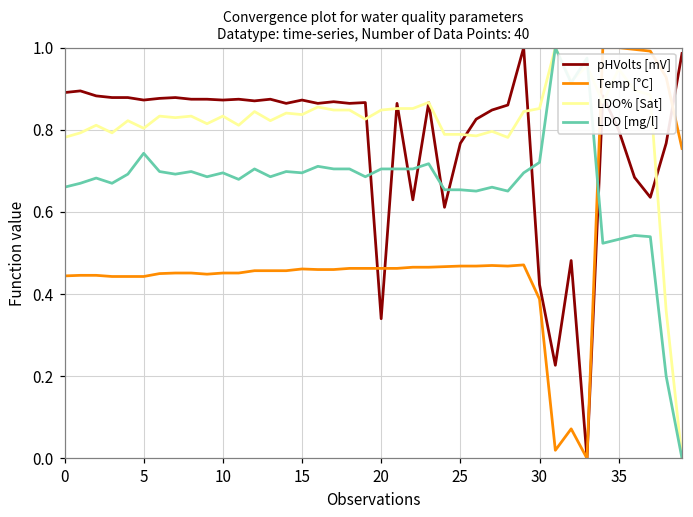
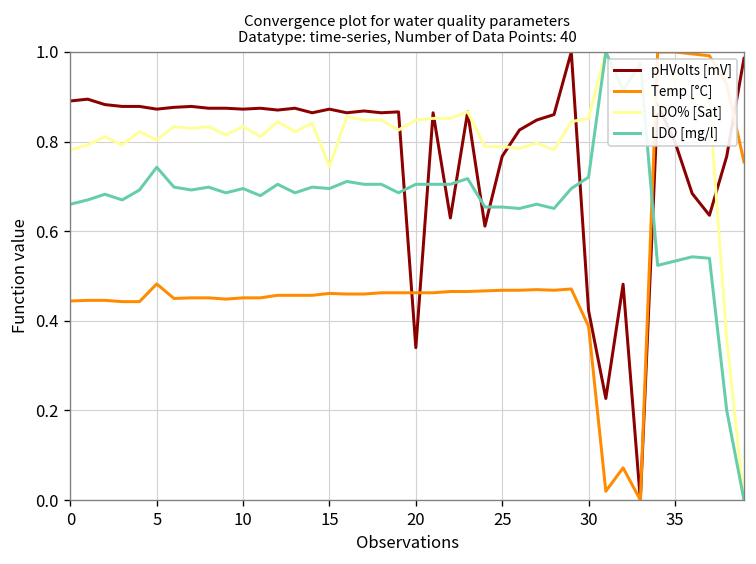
Temp [°C], 5: 0.44 -> 0.48
LDO% [Sat], 15: 0.84 -> 0.74
